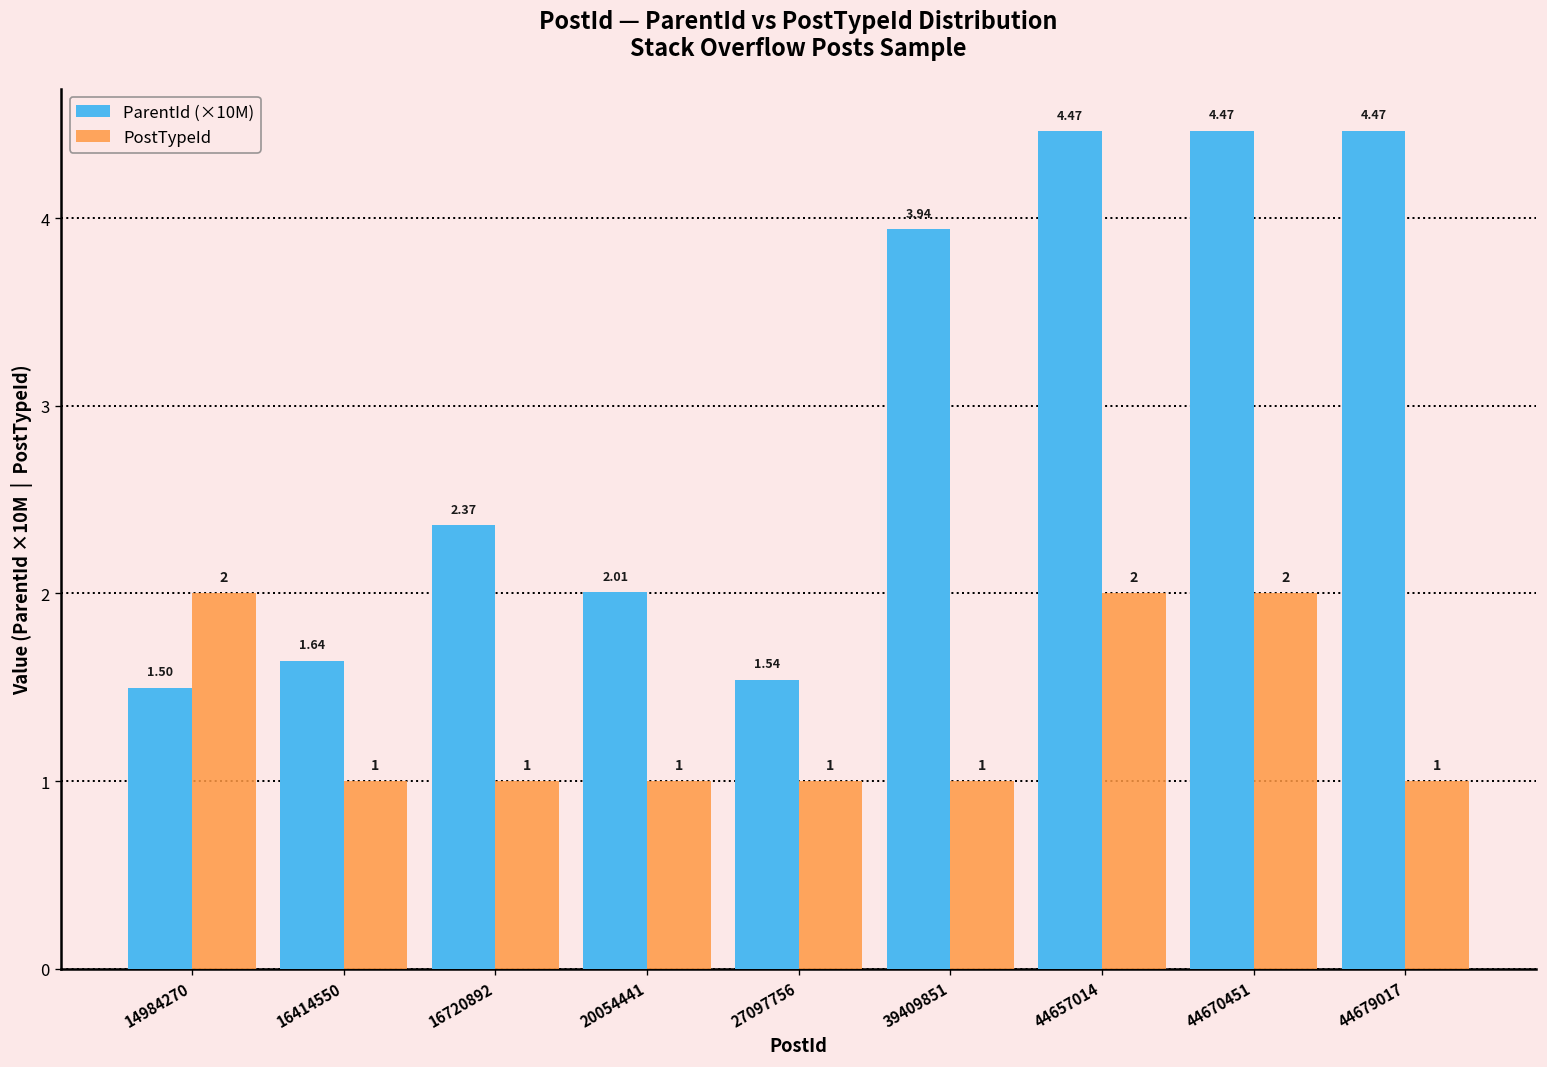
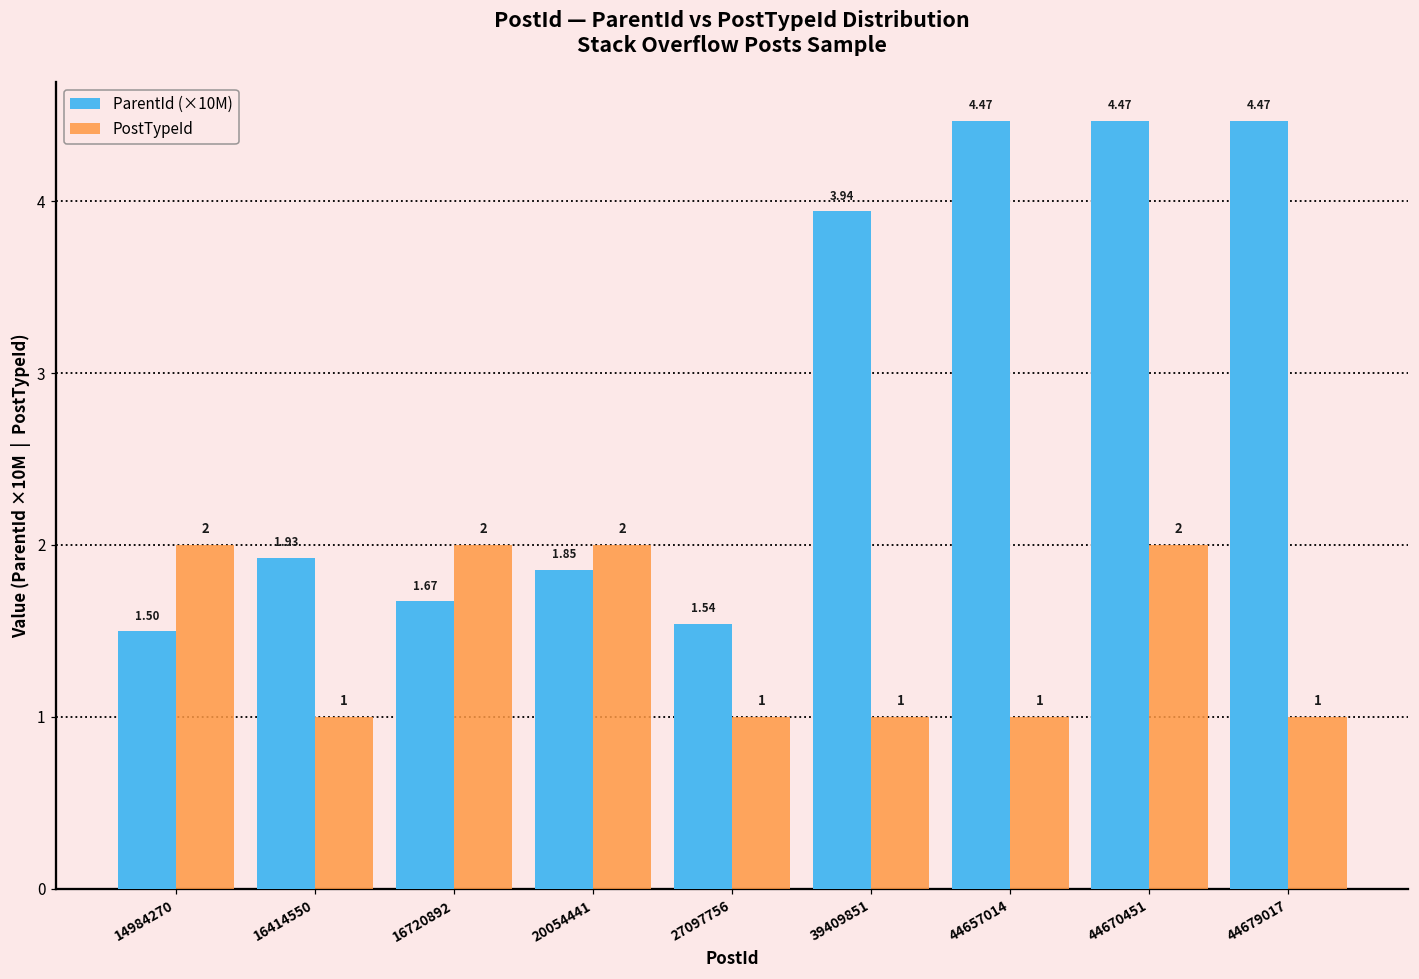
ParentId (×10M), 16414550: 1.64 -> 1.93
ParentId (×10M), 16720892: 2.37 -> 1.67
PostTypeId, 16720892: 1 -> 2
ParentId (×10M), 20054441: 2.01 -> 1.85
PostTypeId, 20054441: 1 -> 2
PostTypeId, 44657014: 2 -> 1
